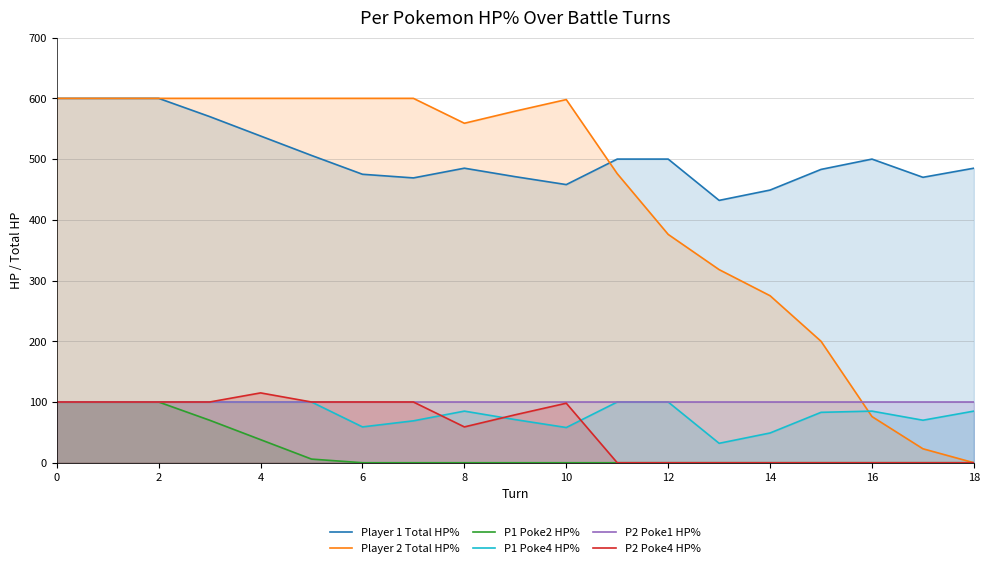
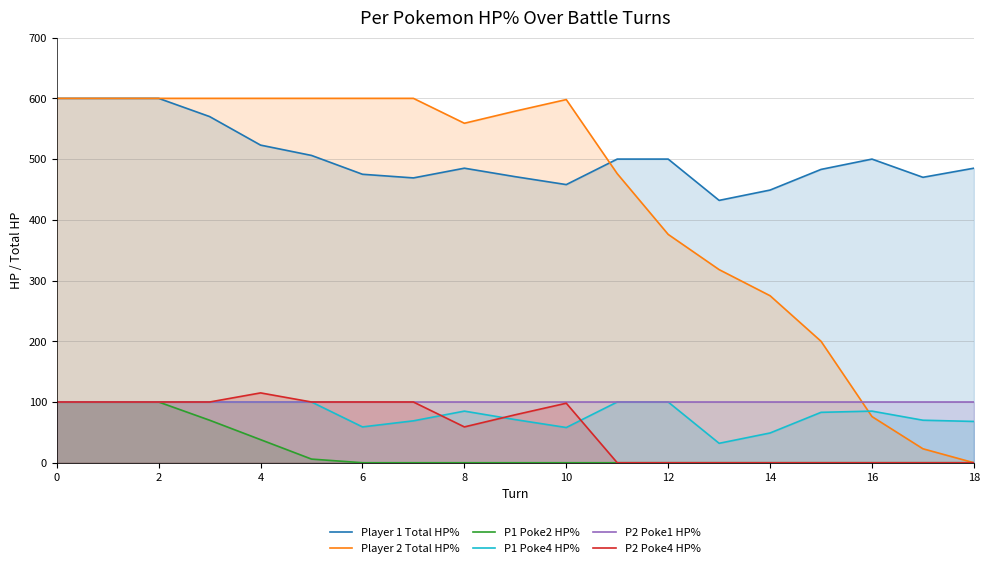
Player 1 Total HP%, 4: 540 -> 520
P1 Poke4 HP%, 18: 90 -> 70
